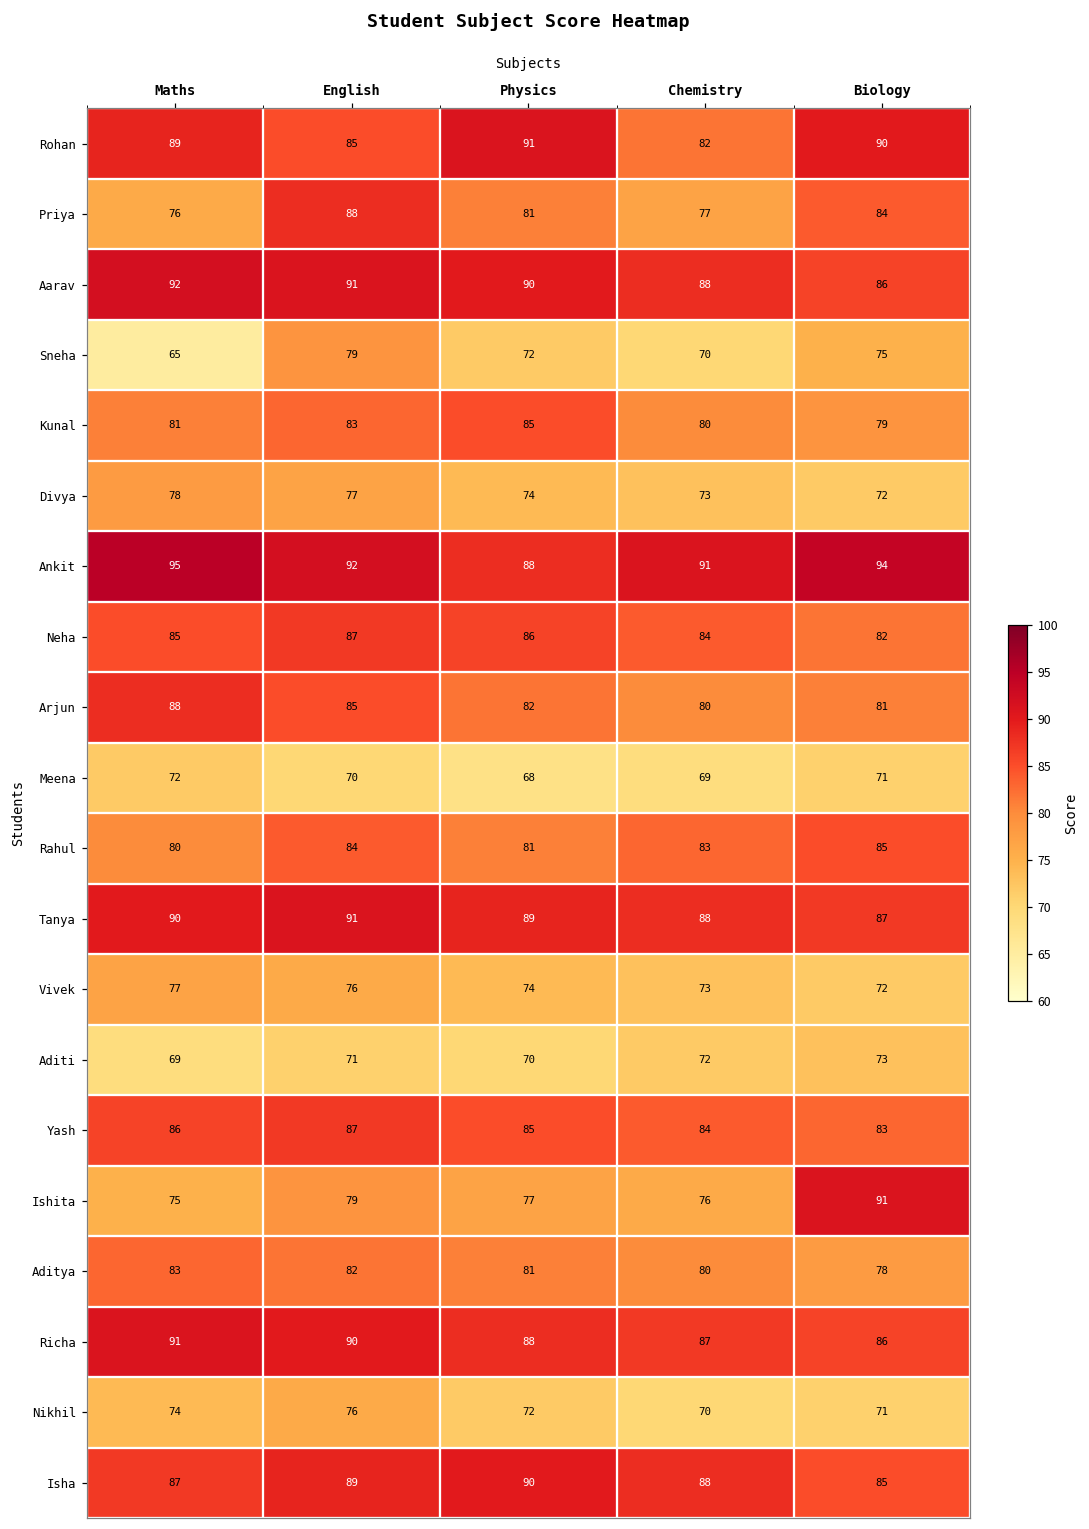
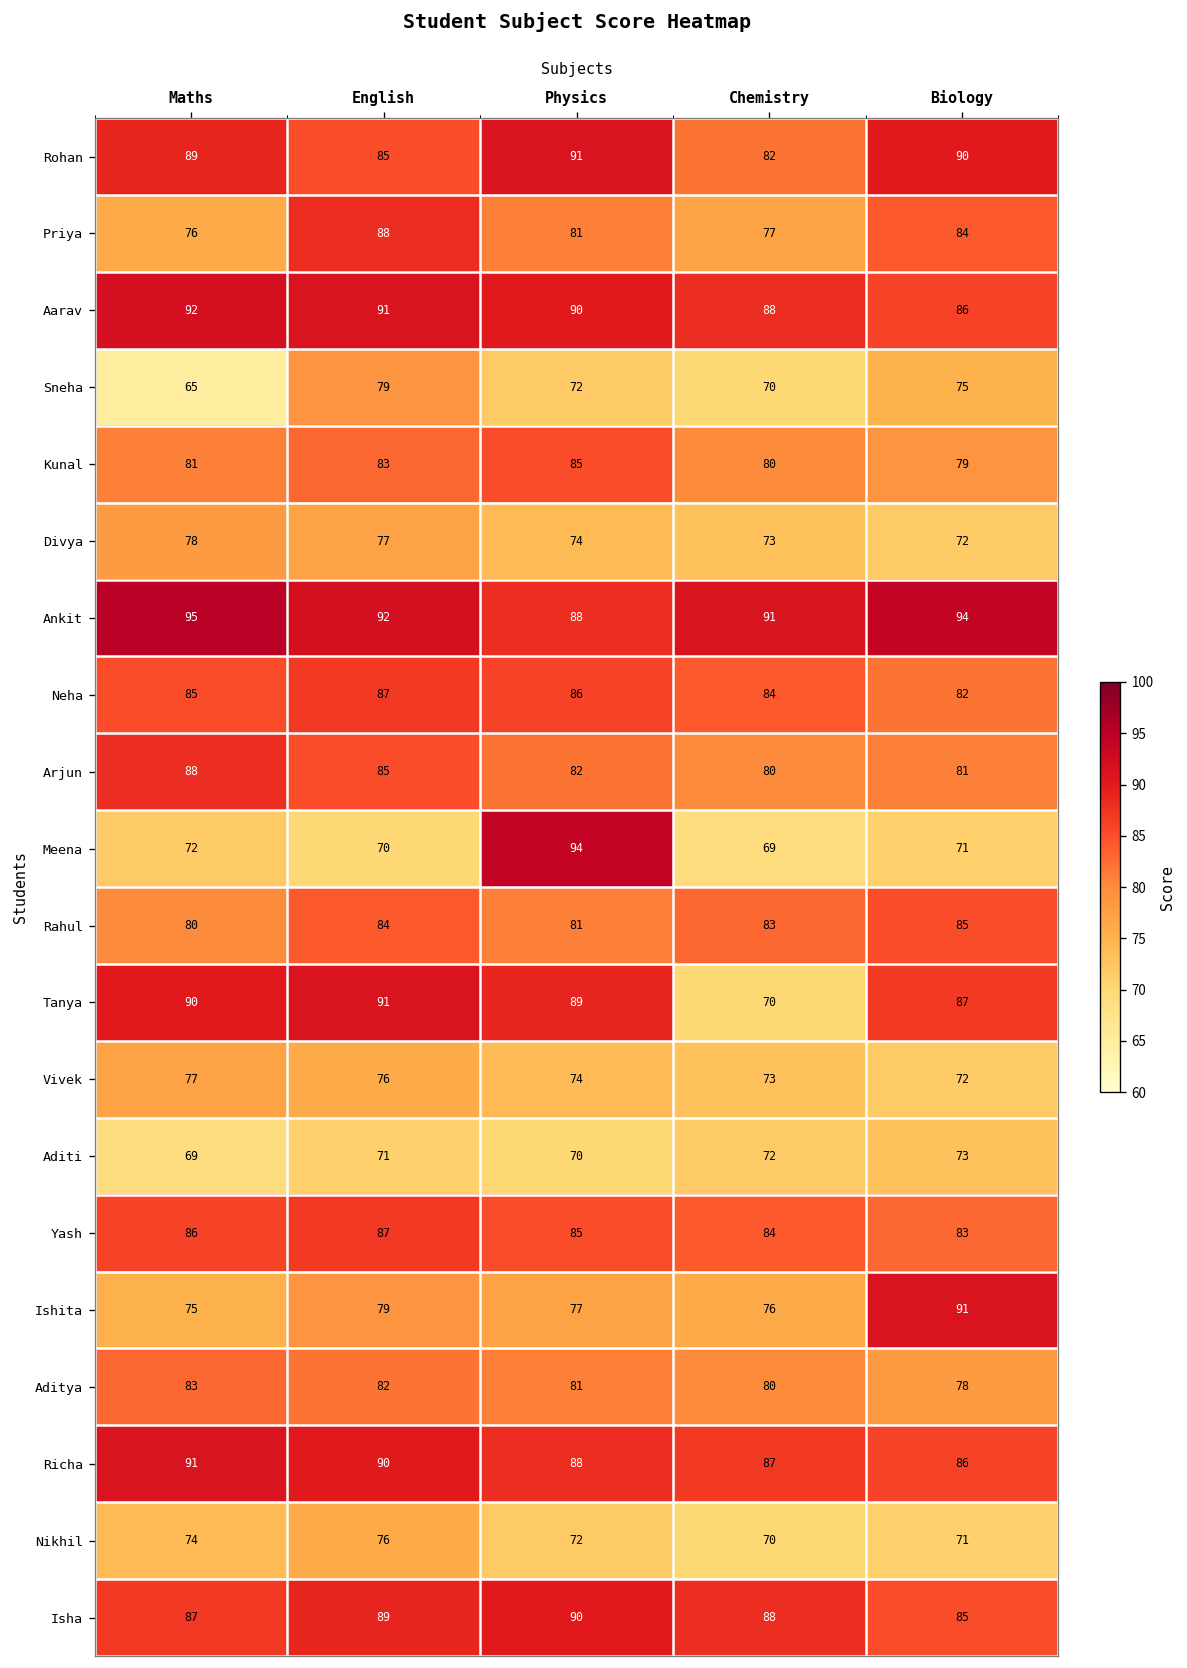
Meena, Physics: 68 -> 94
Tanya, Chemistry: 88 -> 70
